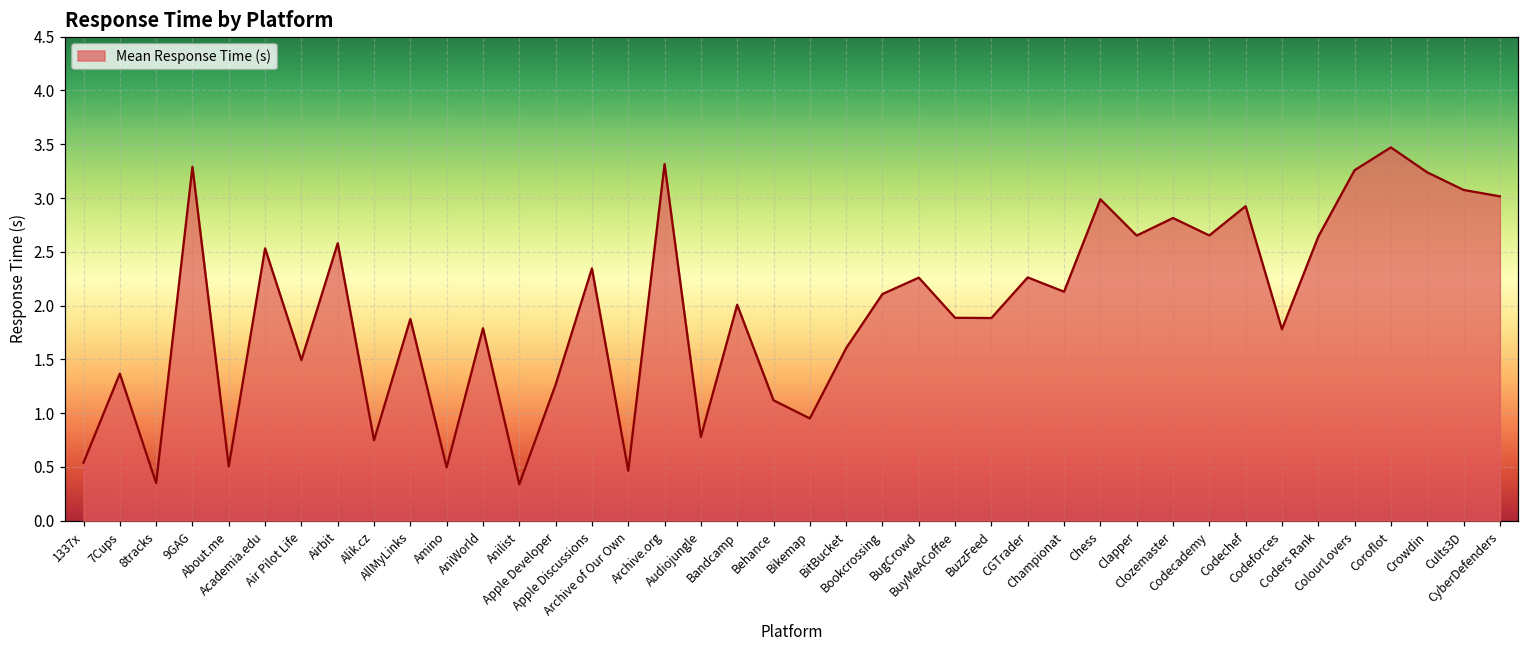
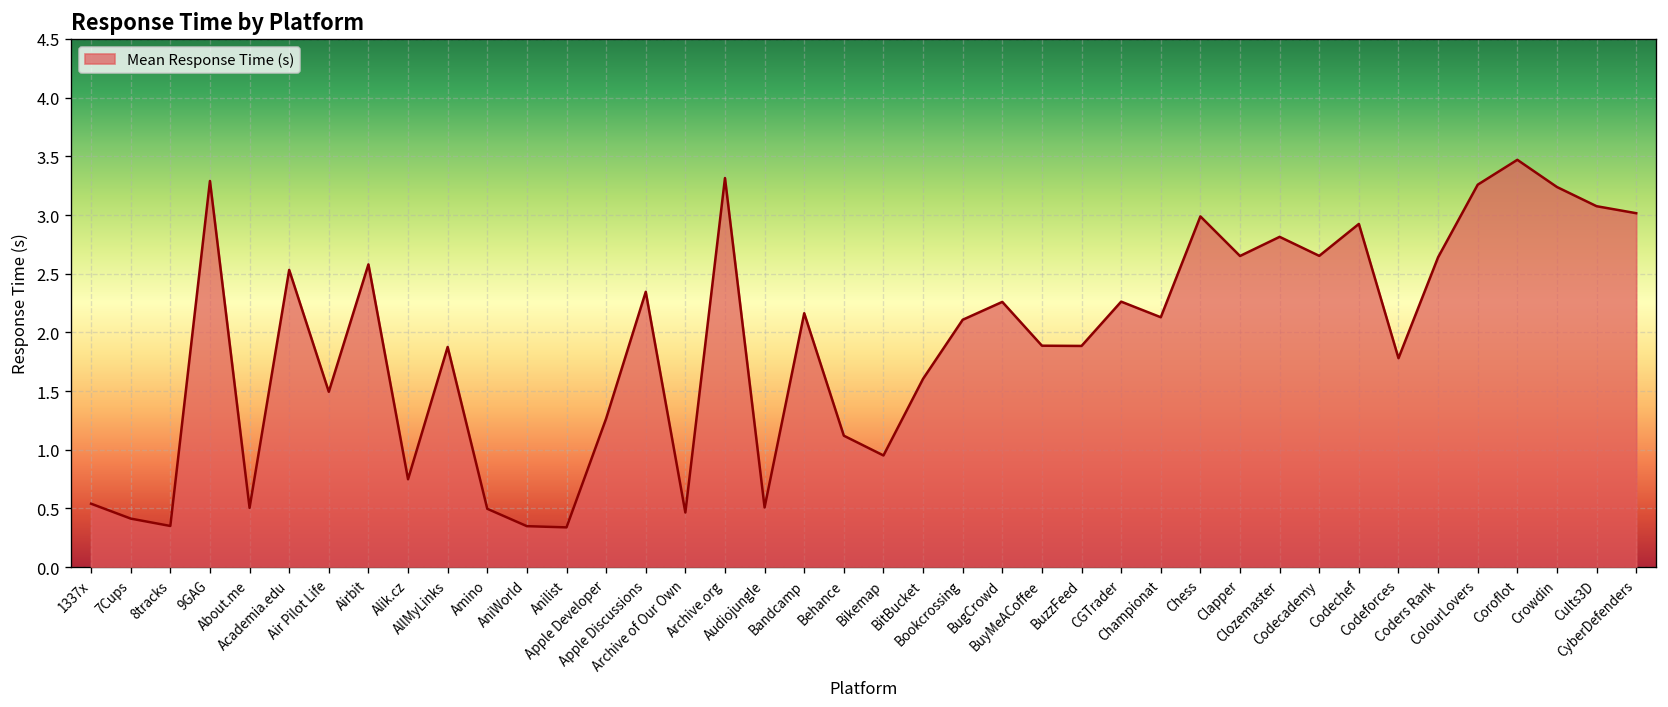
7Cups: 1.4 -> 0.4
AniWorld: 1.8 -> 0.3
Audiojungle: 0.8 -> 0.5
Bandcamp: 2.0 -> 2.2
